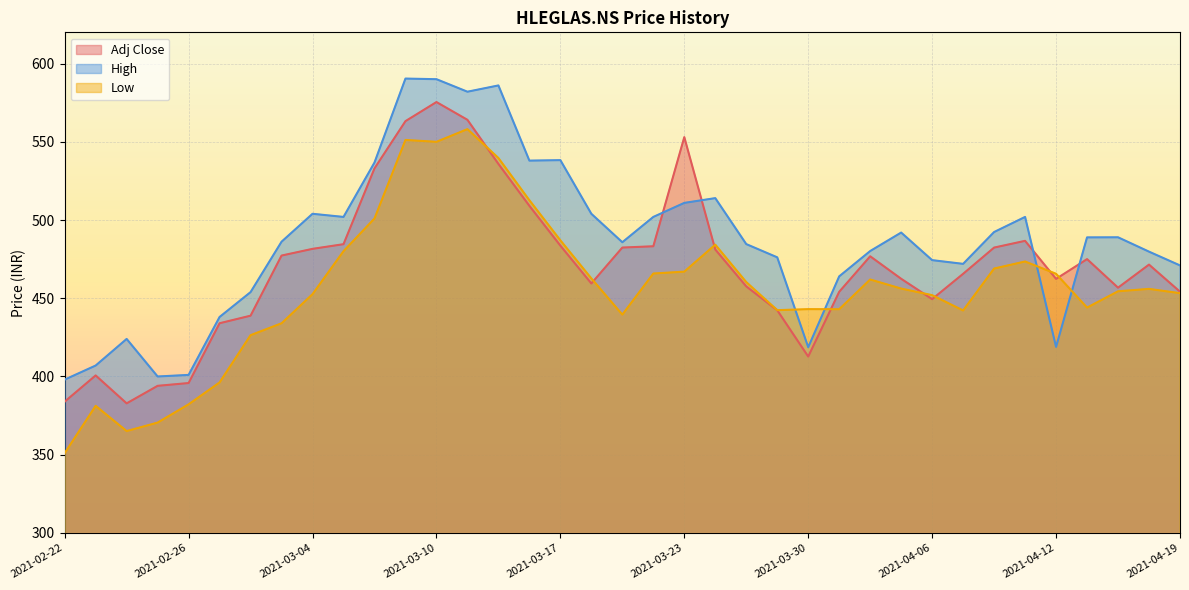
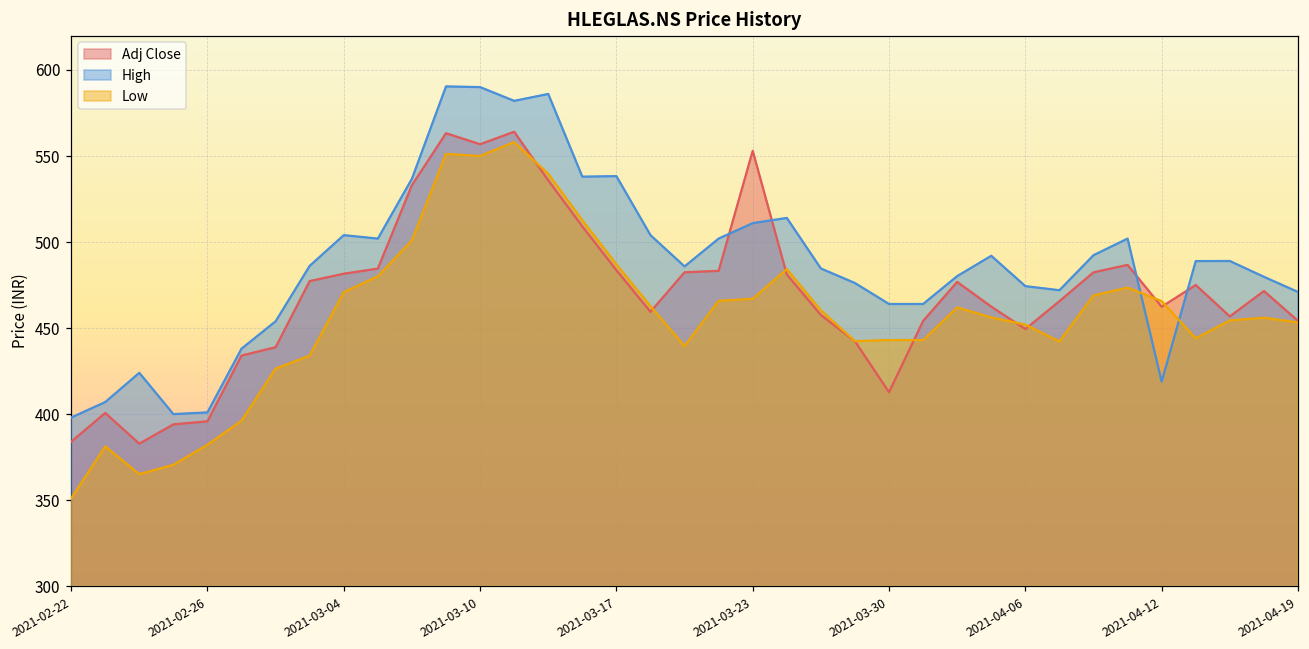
Low, 2021-03-04: 453 -> 471
Adj Close, 2021-03-10: 575 -> 557
High, 2021-03-30: 419 -> 464
